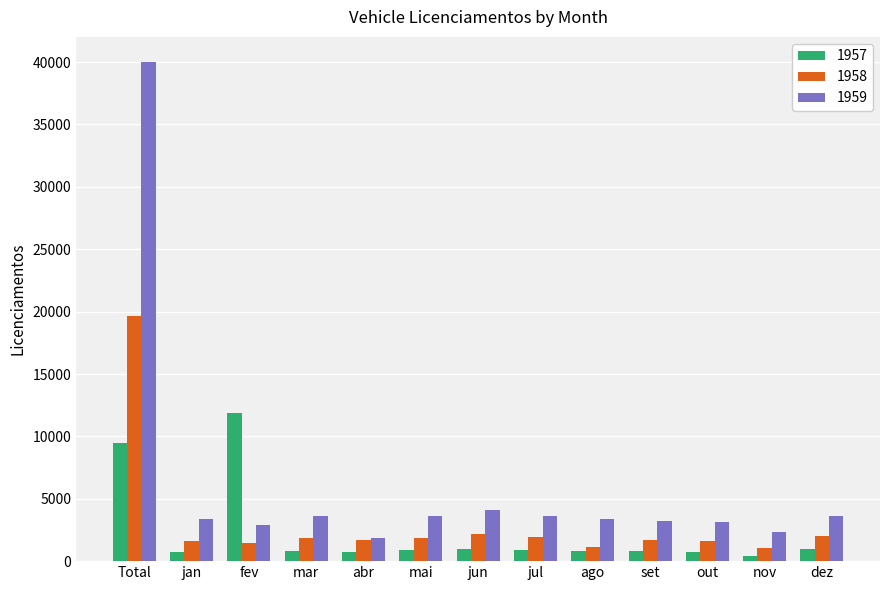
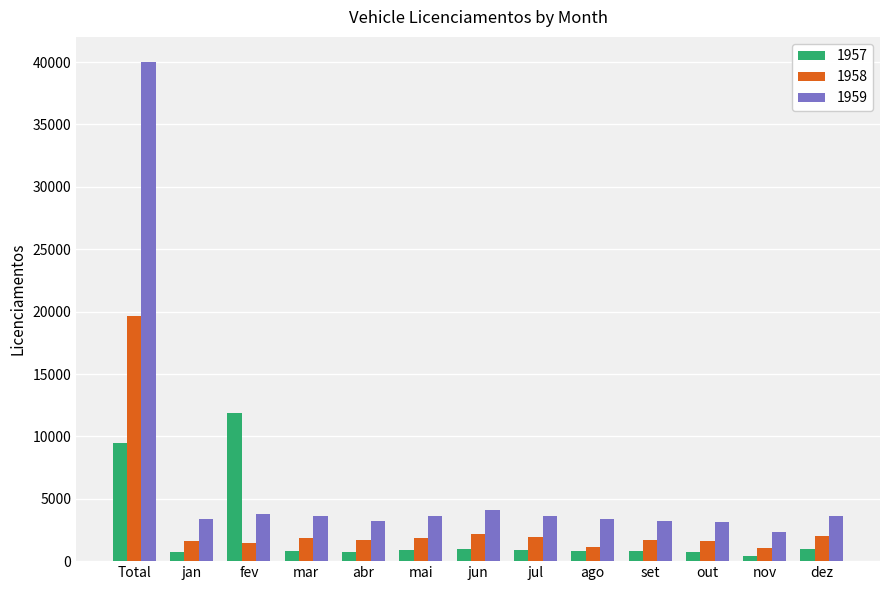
1959, fev: 2900 -> 3800
1959, abr: 1900 -> 3200
